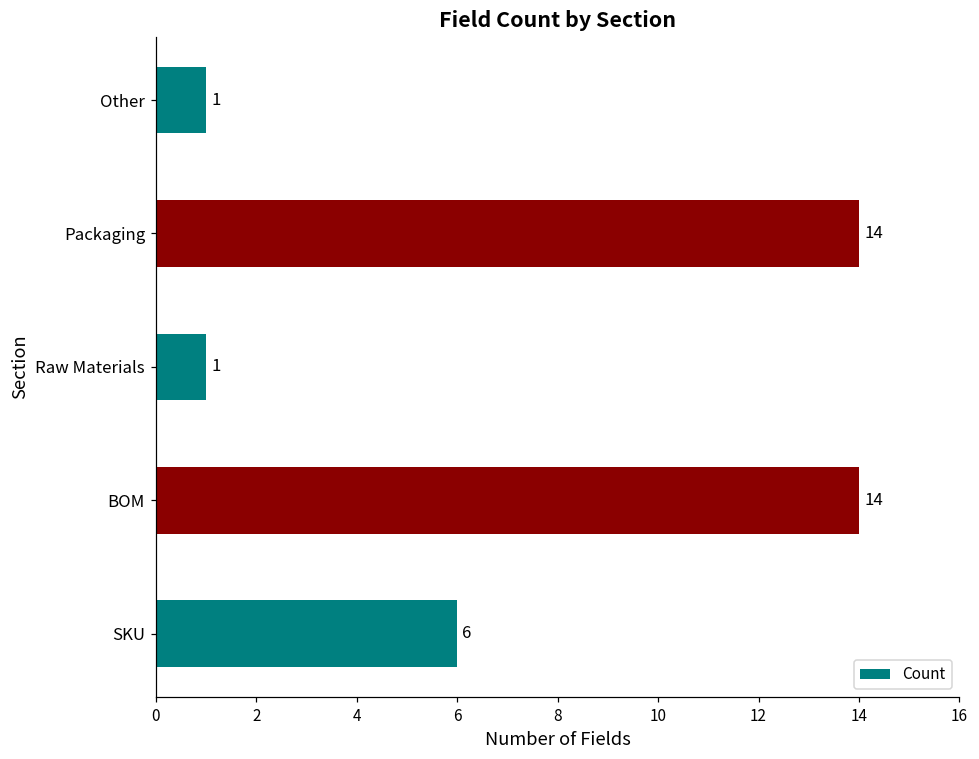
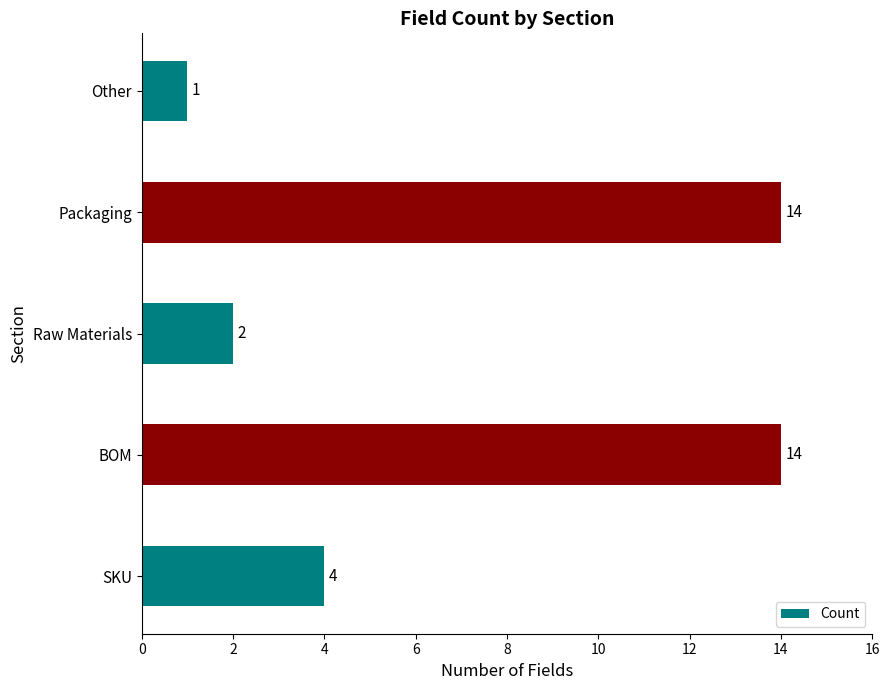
Raw Materials: 1 -> 2
SKU: 6 -> 4
